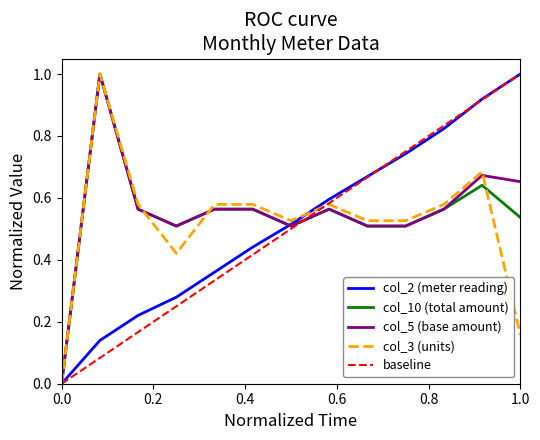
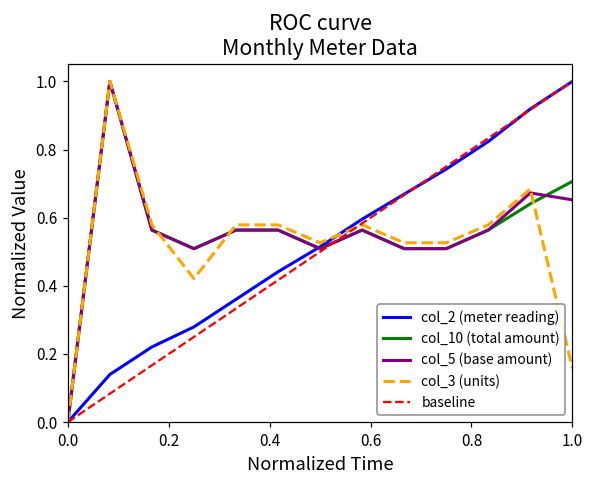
col_10 (total amount), 1.0: 0.54 -> 0.71
